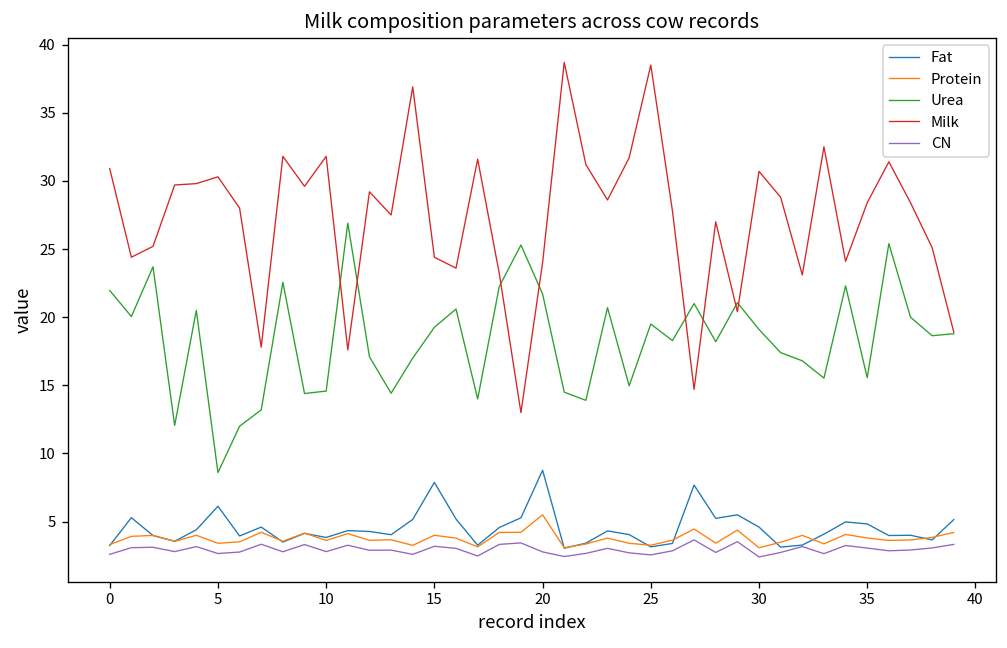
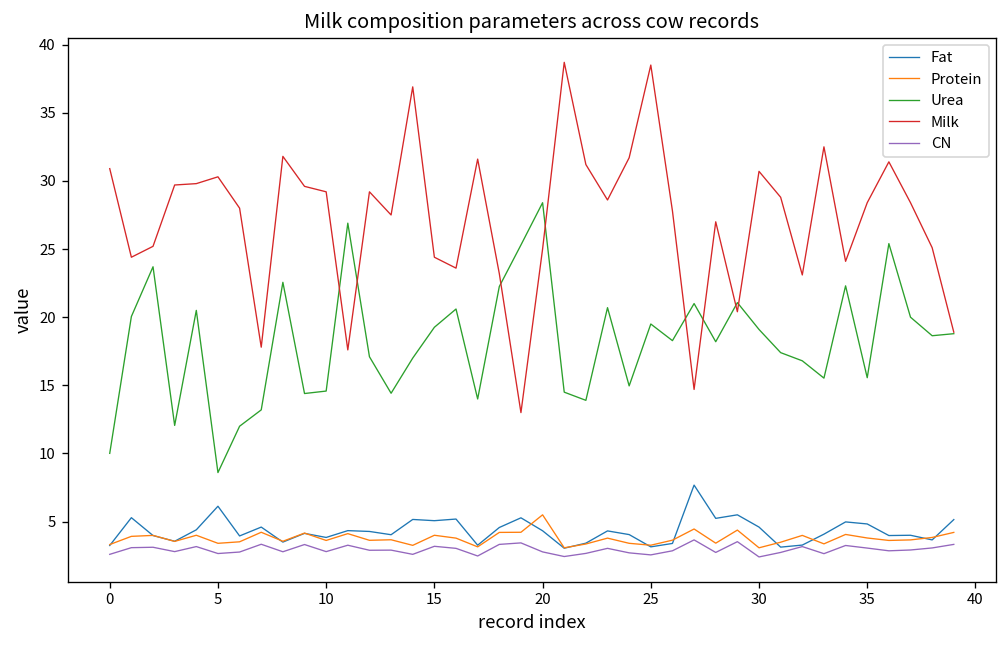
Urea, 0: 22.0 -> 10.0
Milk, 10: 31.8 -> 29.2
Fat, 15: 7.9 -> 5.1
Fat, 20: 8.8 -> 4.3
Urea, 20: 21.7 -> 28.4
Milk, 20: 24 -> 25
